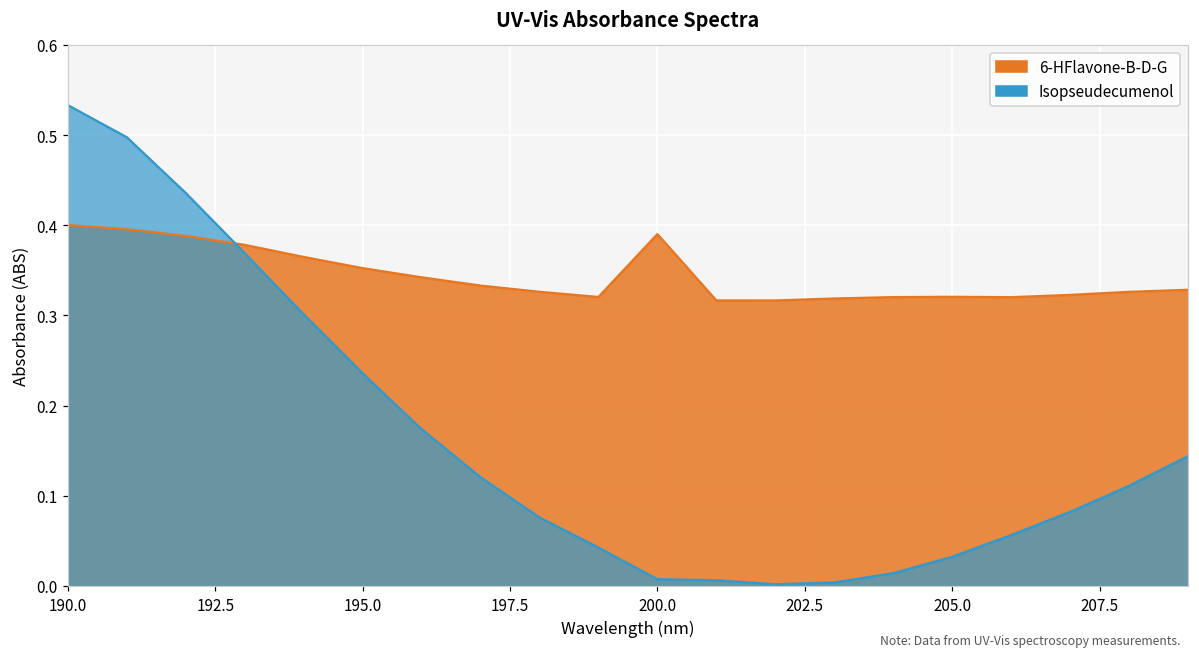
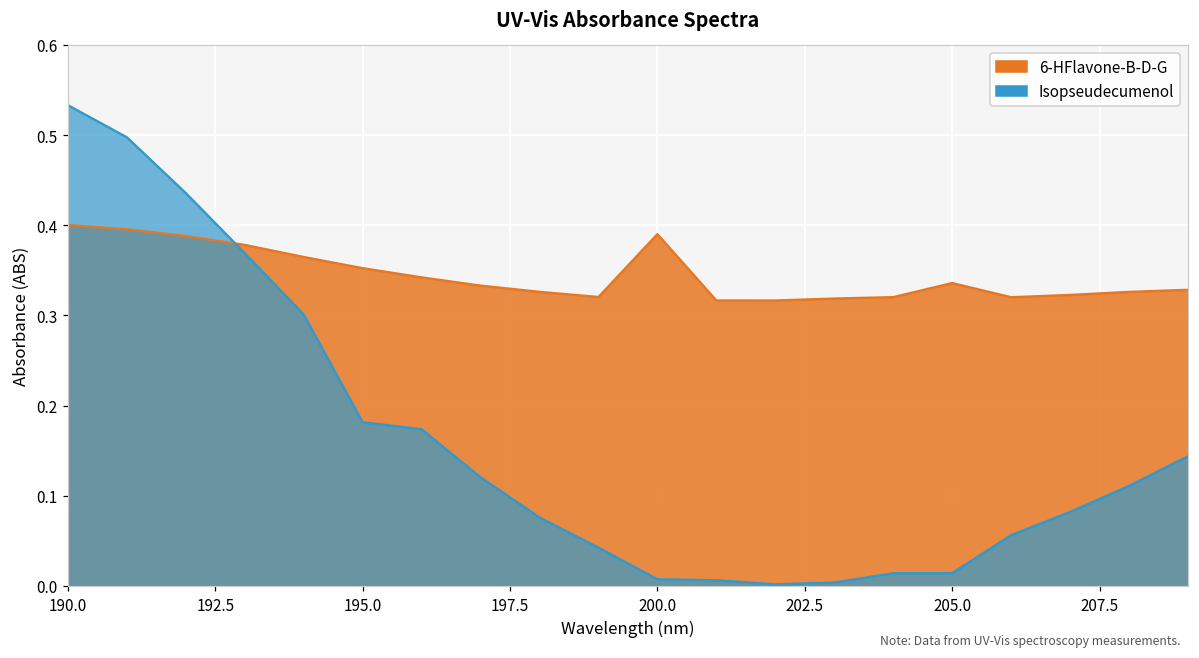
Isopseudecumenol, 195.0: 0.24 -> 0.18
6-HFlavone-B-D-G, 205.0: 0.32 -> 0.34
Isopseudecumenol, 205.0: 0.03 -> 0.01
